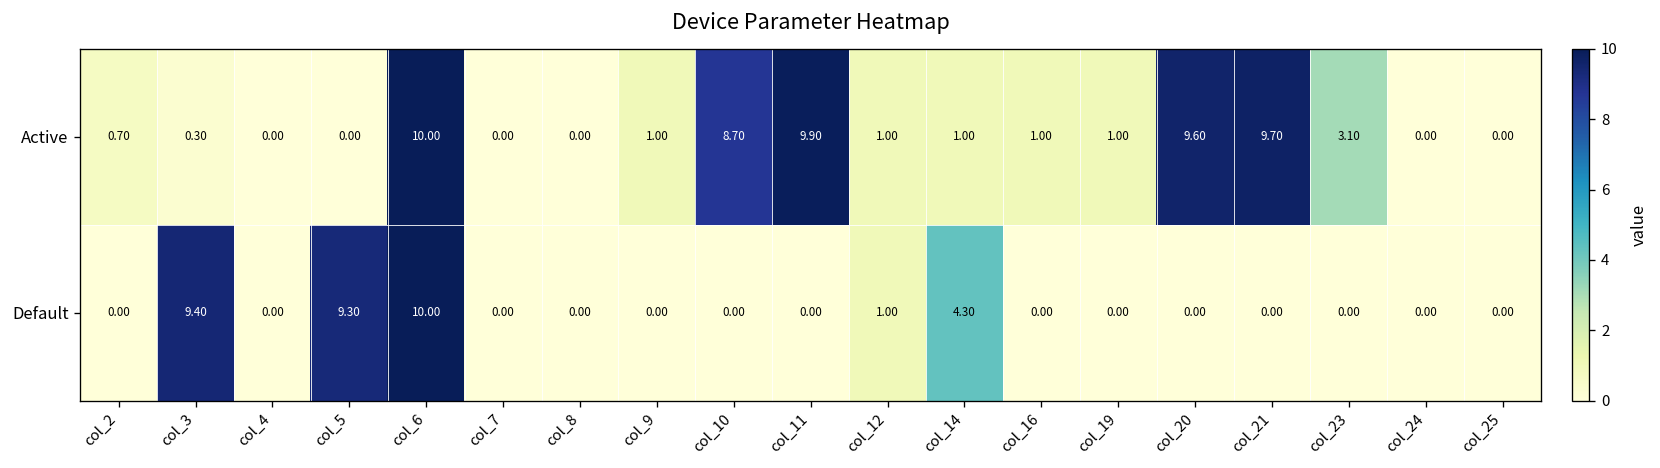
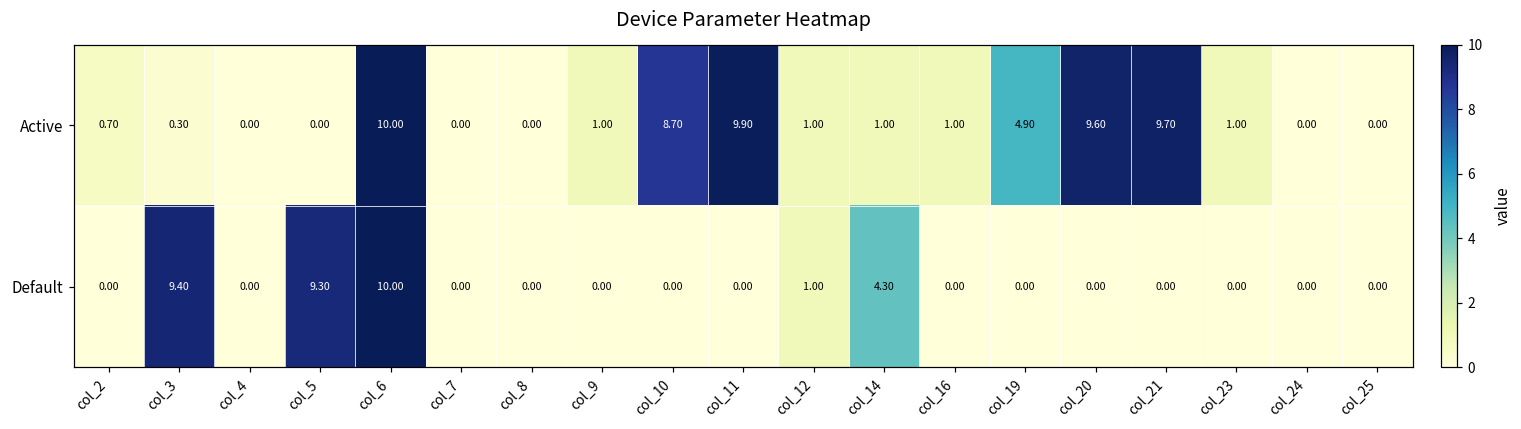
Active, col_19: 1.00 -> 4.90
Active, col_23: 3.10 -> 1.00
